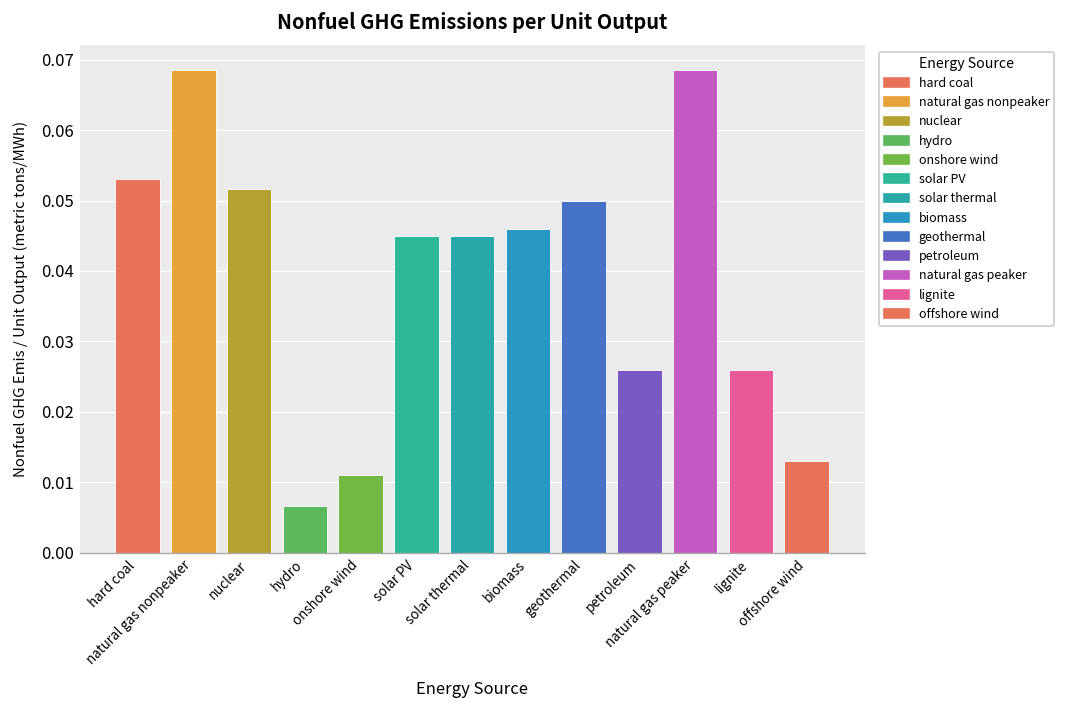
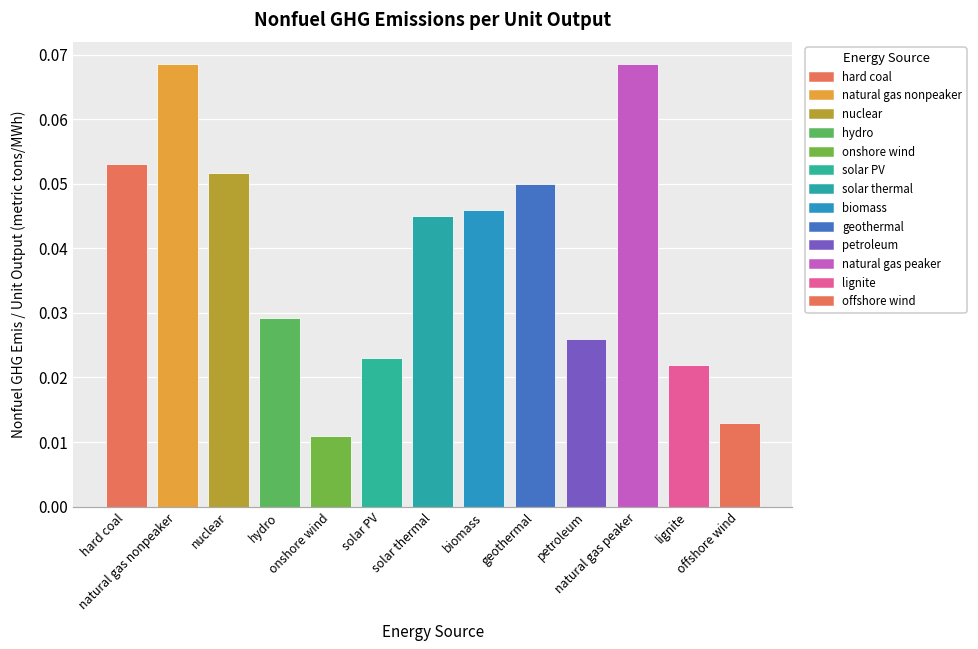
hydro: 0.007 -> 0.029
solar PV: 0.045 -> 0.023
lignite: 0.026 -> 0.022
